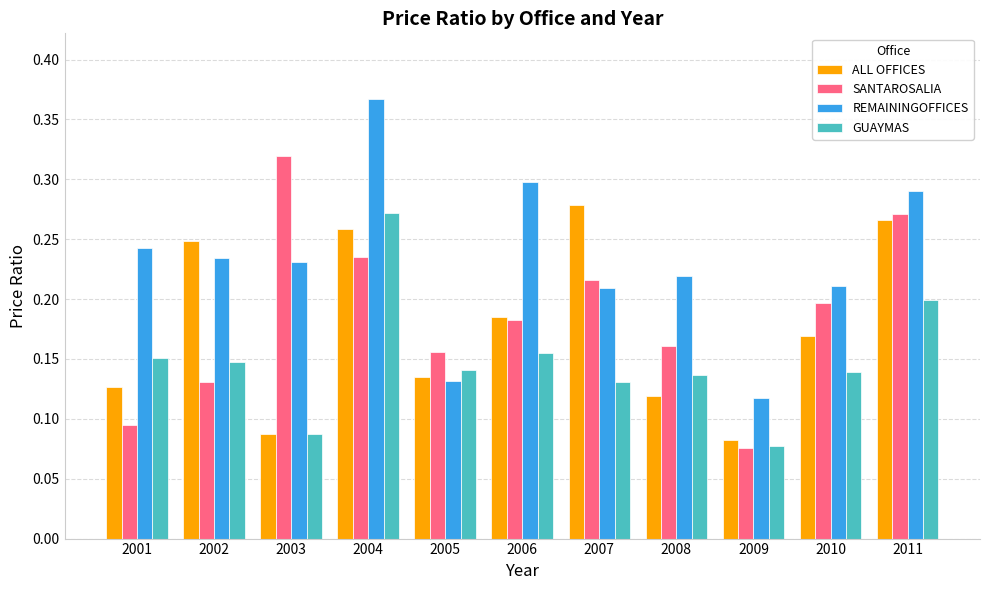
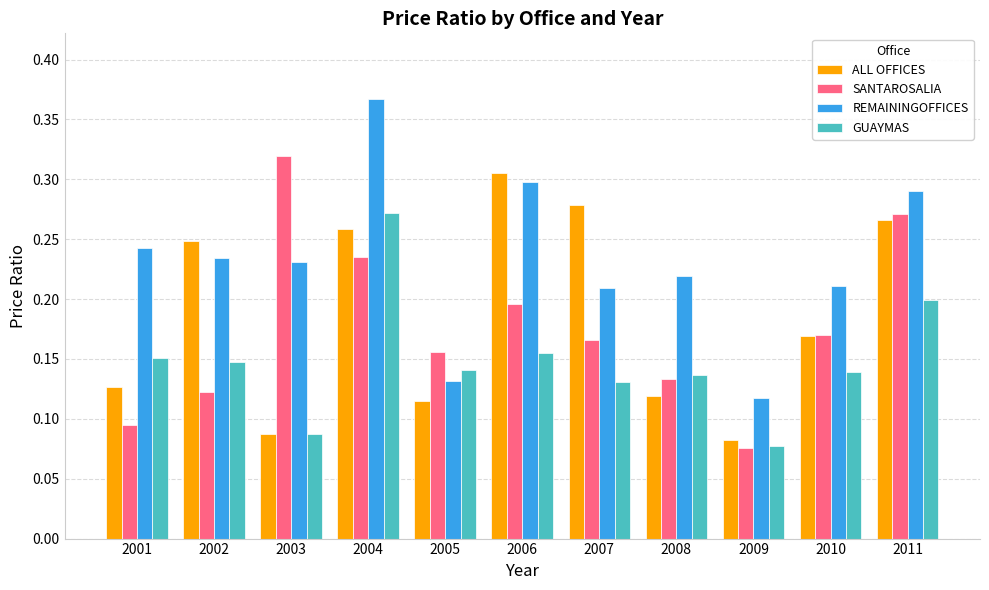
SANTAROSALIA, 2002: 0.130 -> 0.122
ALL OFFICES, 2005: 0.135 -> 0.115
ALL OFFICES, 2006: 0.185 -> 0.306
SANTAROSALIA, 2006: 0.182 -> 0.196
SANTAROSALIA, 2007: 0.216 -> 0.166
SANTAROSALIA, 2008: 0.161 -> 0.133
SANTAROSALIA, 2010: 0.197 -> 0.170
